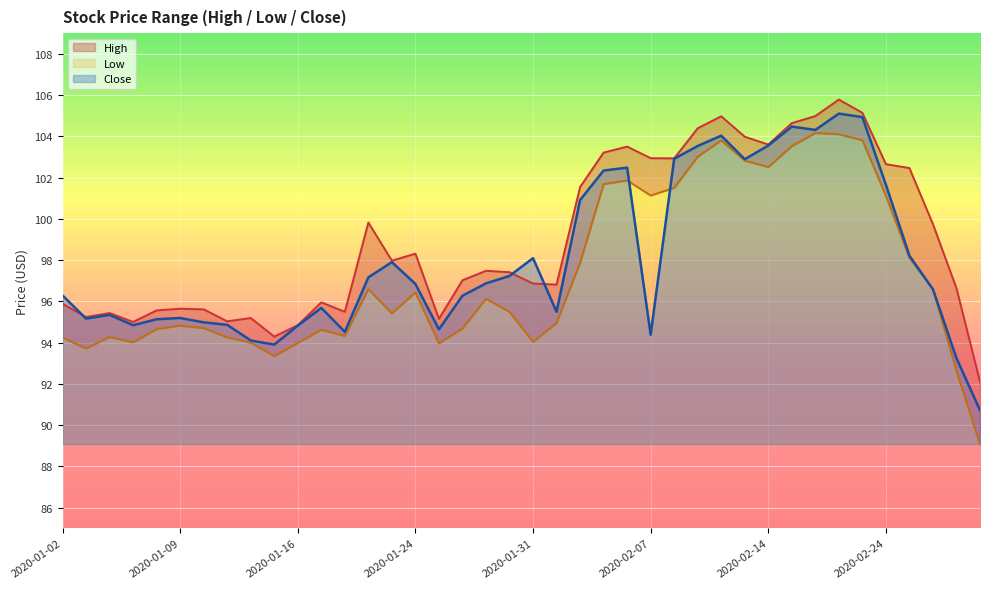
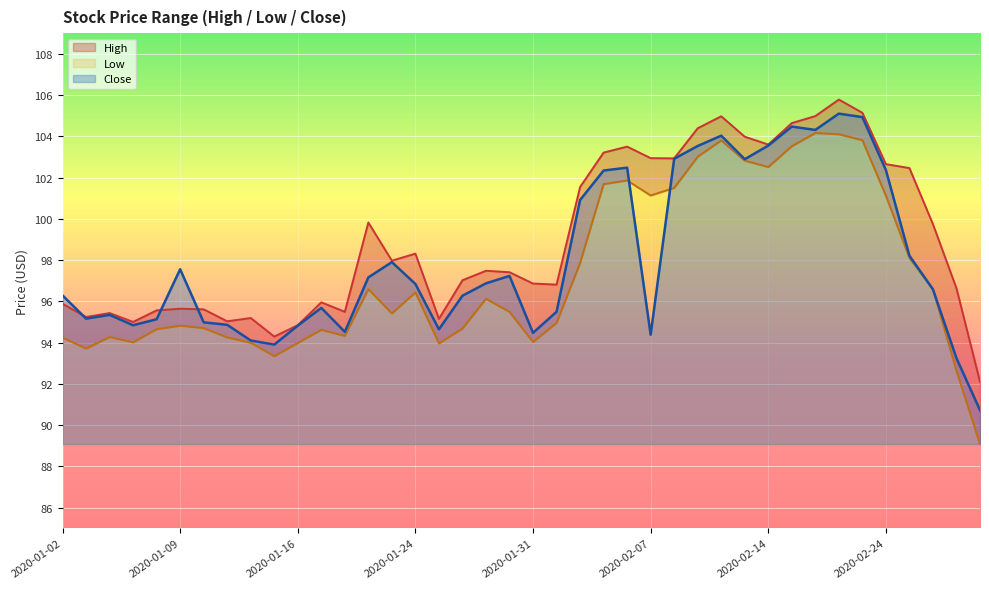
Close, 2020-01-09: 95.2 -> 97.6
Close, 2020-01-31: 98.1 -> 94.5
Close, 2020-02-24: 101.7 -> 102.4
